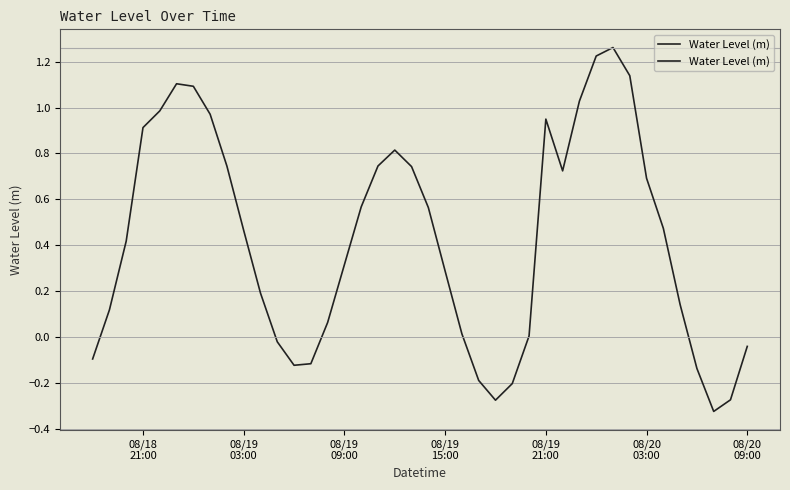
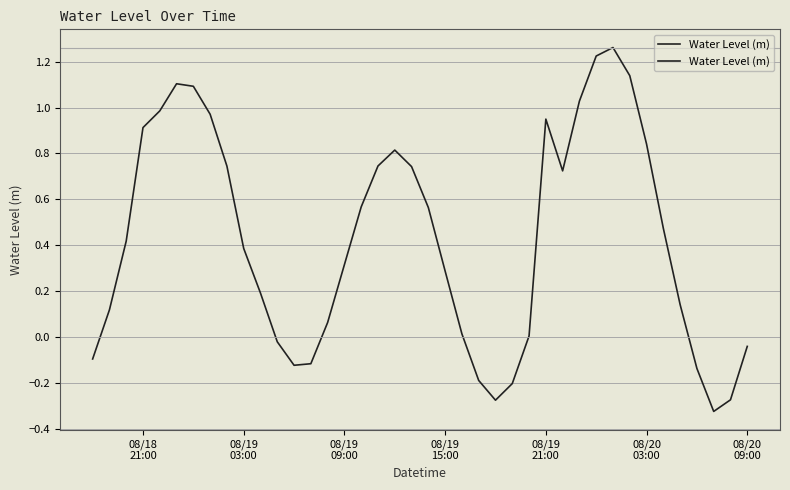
08/19 03:00: 0.47 -> 0.39
08/20 03:00: 0.69 -> 0.84
